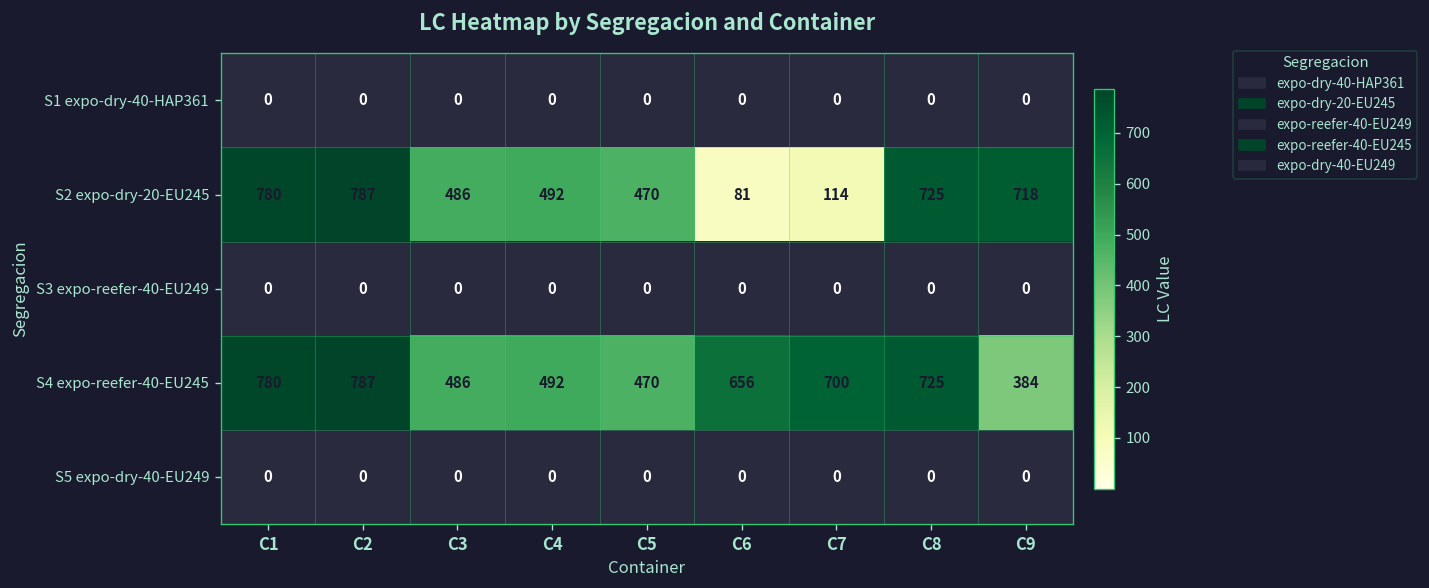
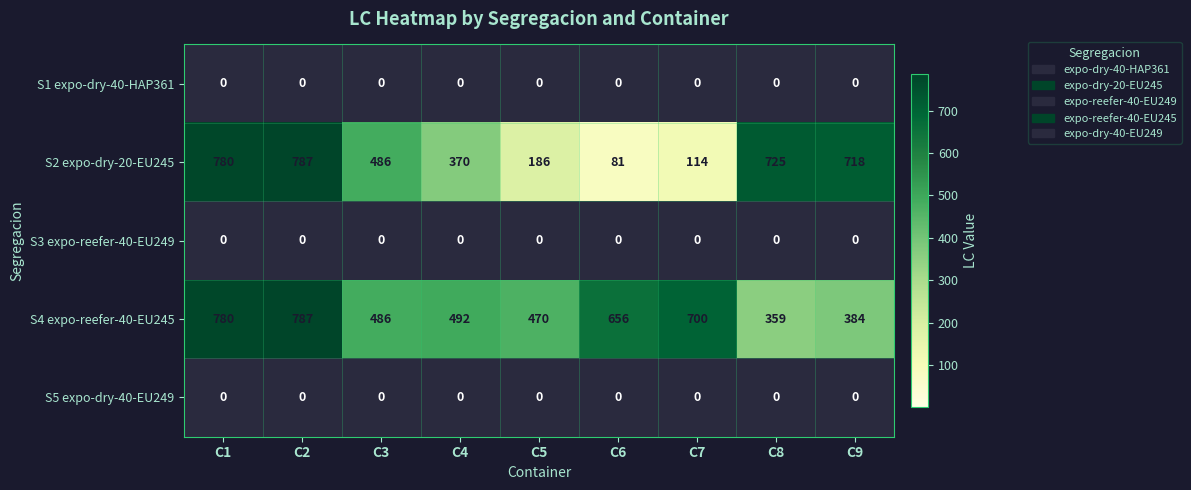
S2 expo-dry-20-EU245, C4: 492 -> 370
S2 expo-dry-20-EU245, C5: 470 -> 186
S4 expo-reefer-40-EU245, C8: 725 -> 359
